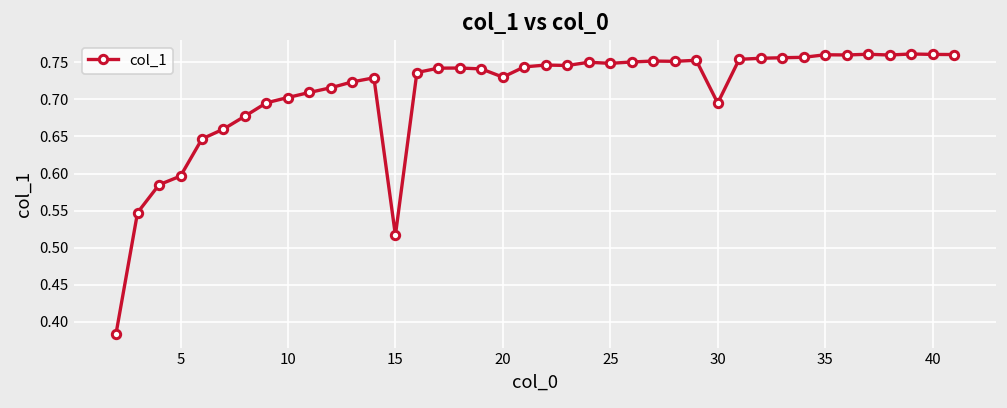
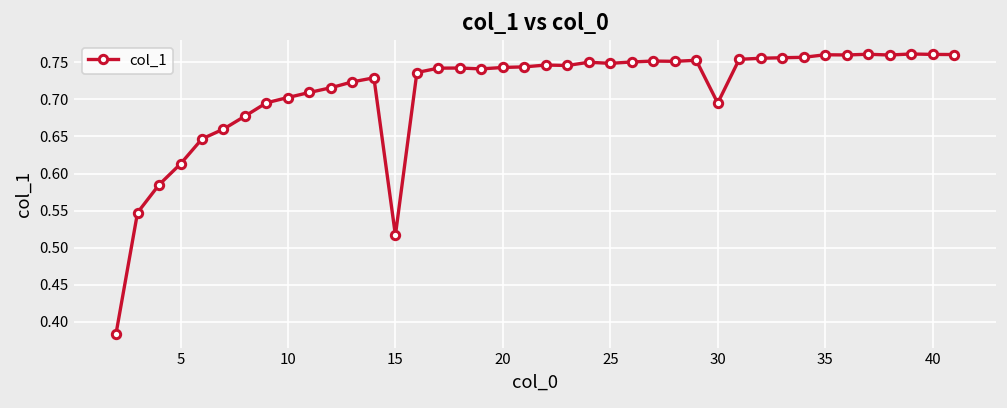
5: 0.60 -> 0.61
20: 0.73 -> 0.74
